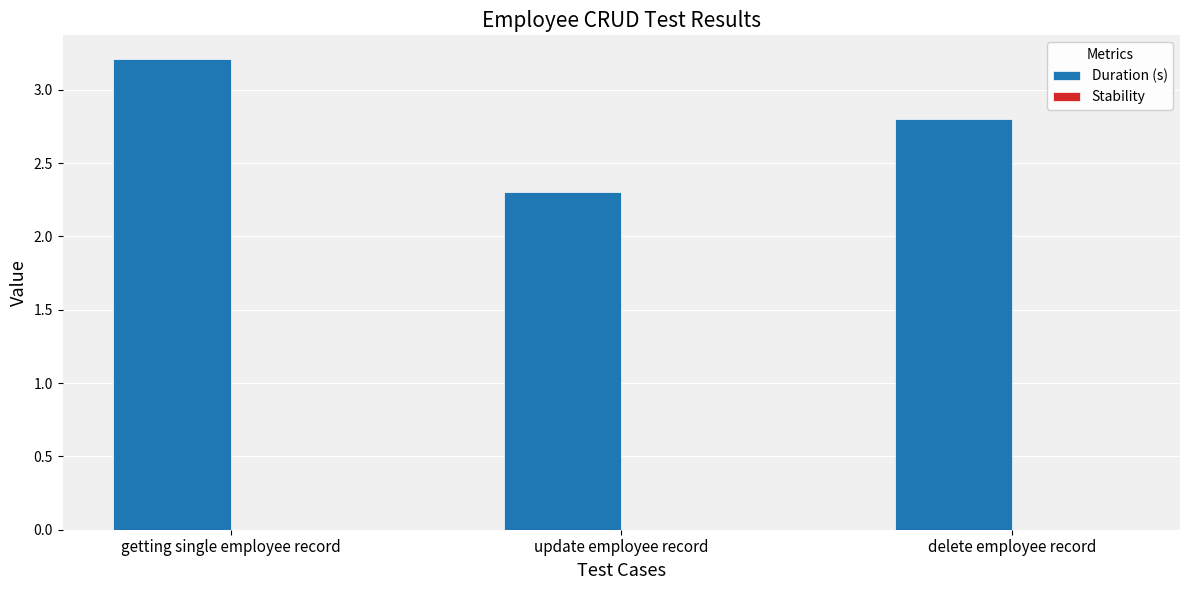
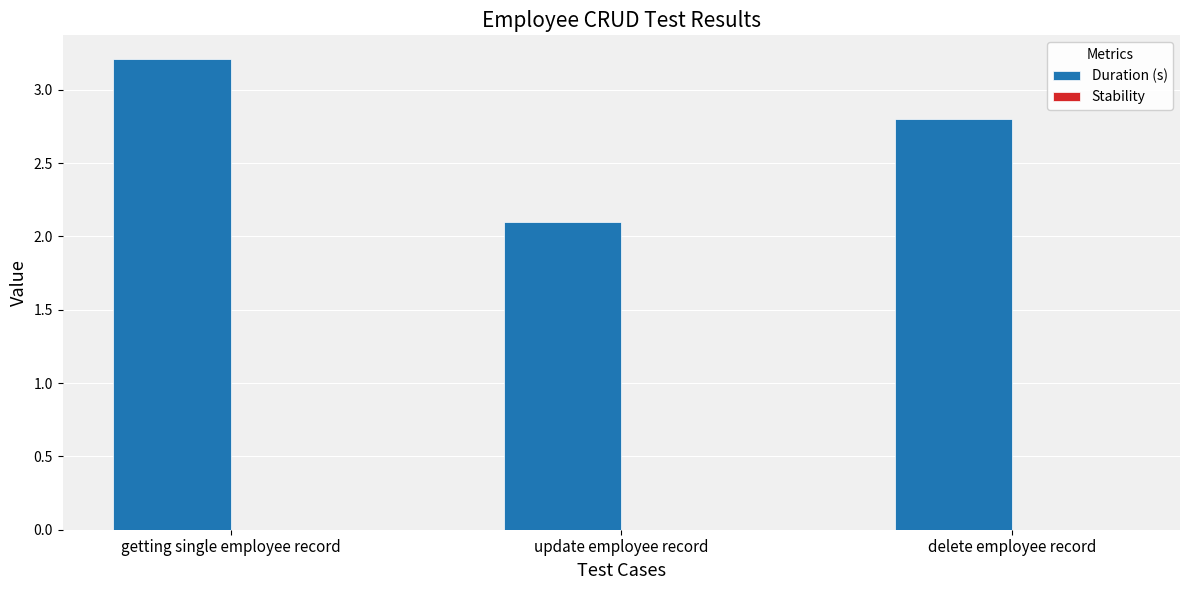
Duration (s), update employee record: 2.3 -> 2.1
